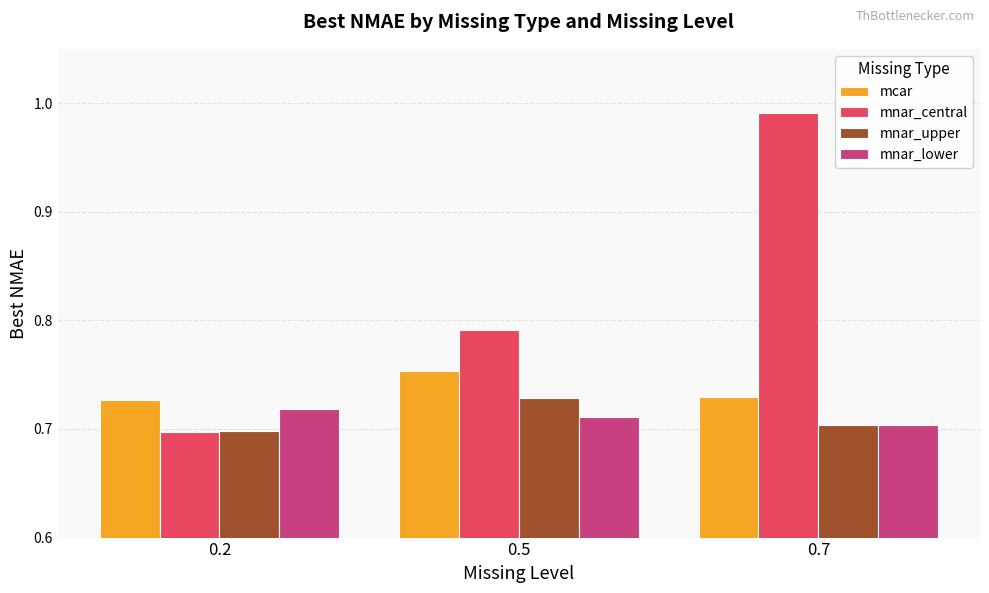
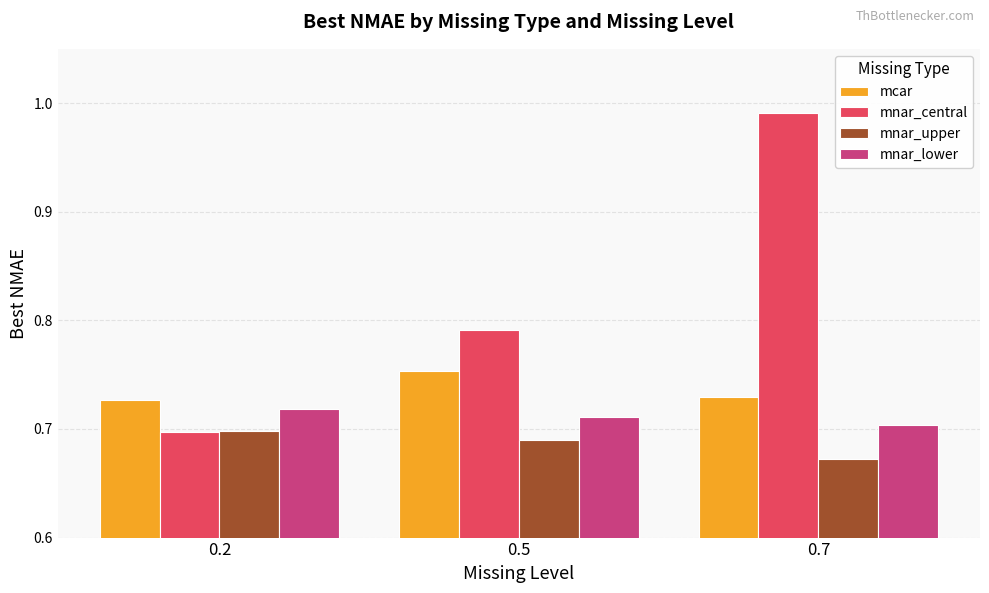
mnar_upper, 0.5: 0.729 -> 0.690
mnar_upper, 0.7: 0.704 -> 0.672
